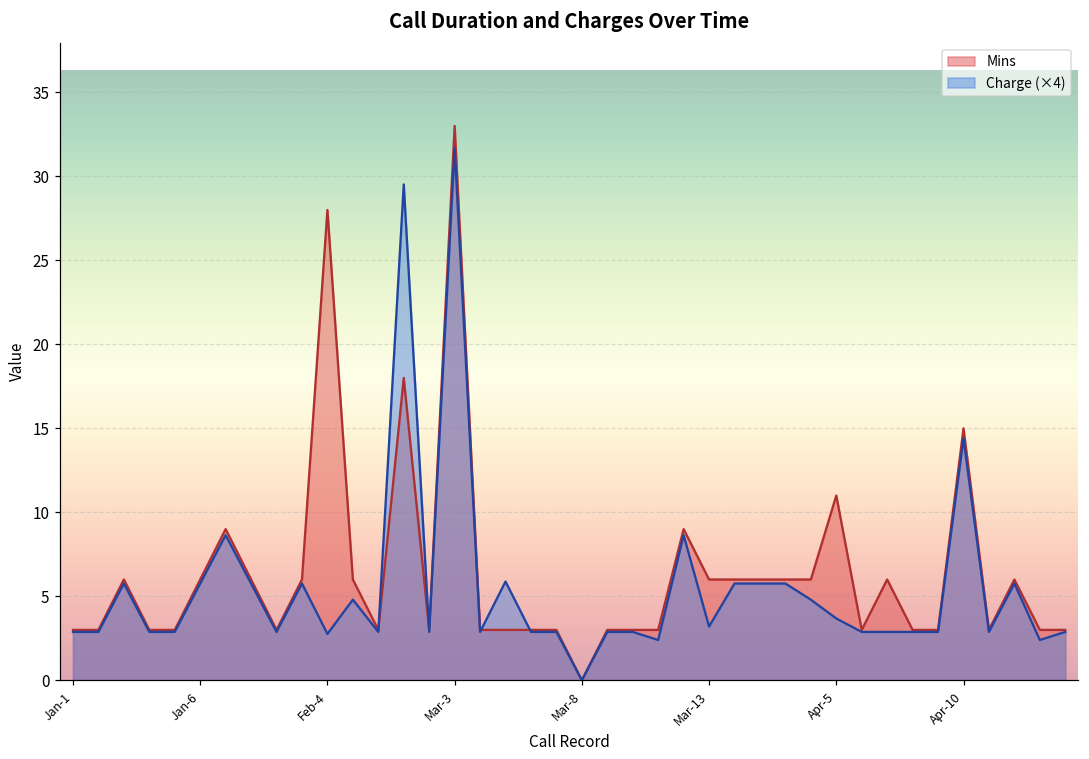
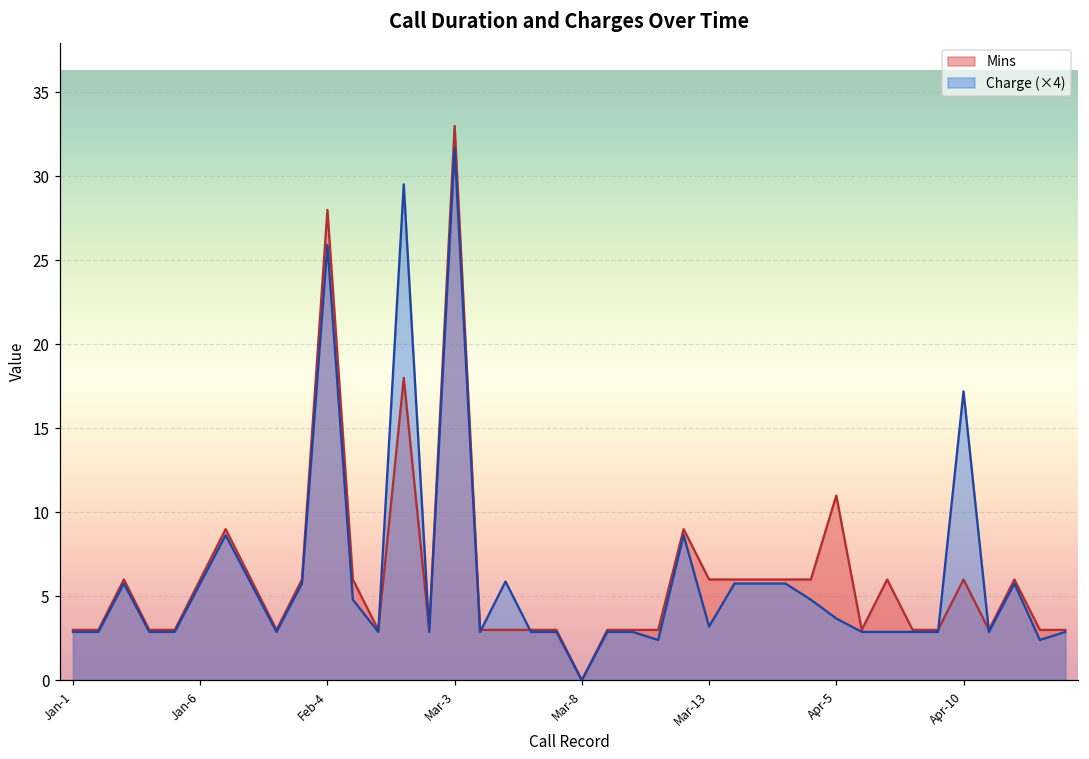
Charge (×4), Feb-4: 2.8 -> 25.9
Mins, Apr-10: 15 -> 6
Charge (×4), Apr-10: 14.4 -> 17.2
